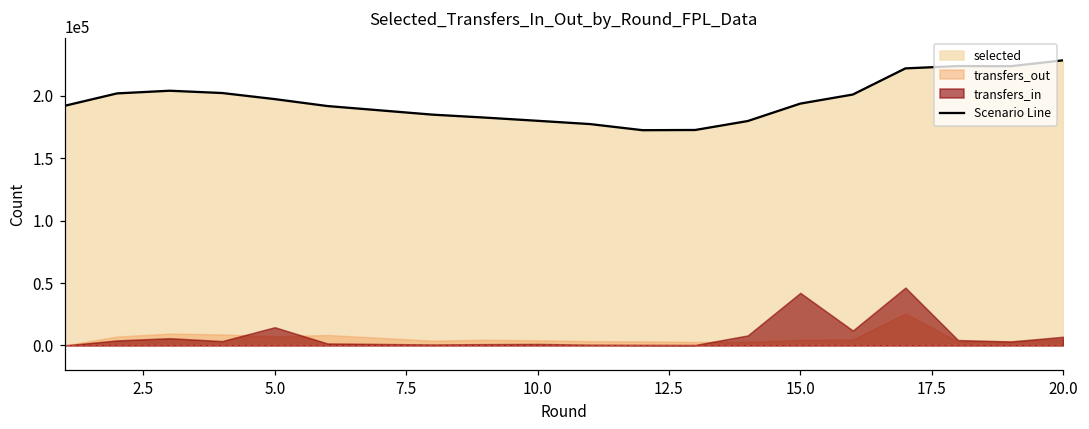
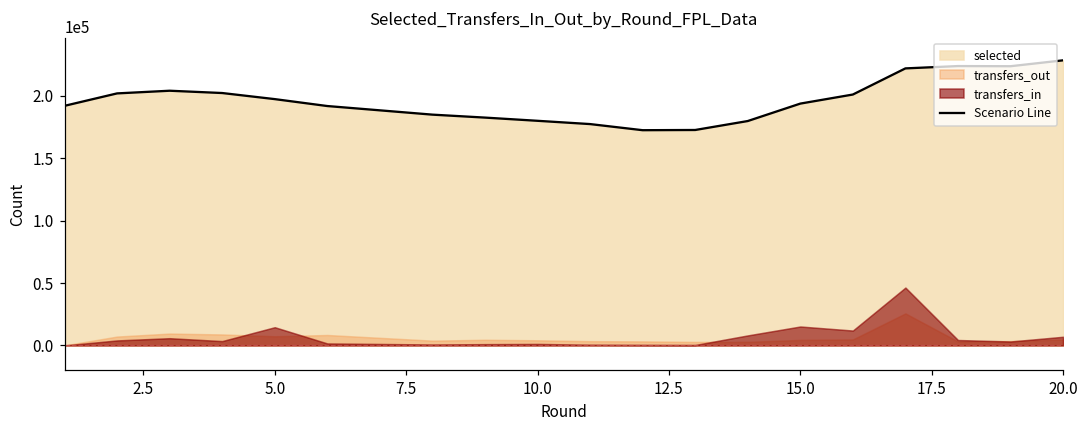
transfers_in, 15.0: 42000 -> 15000
